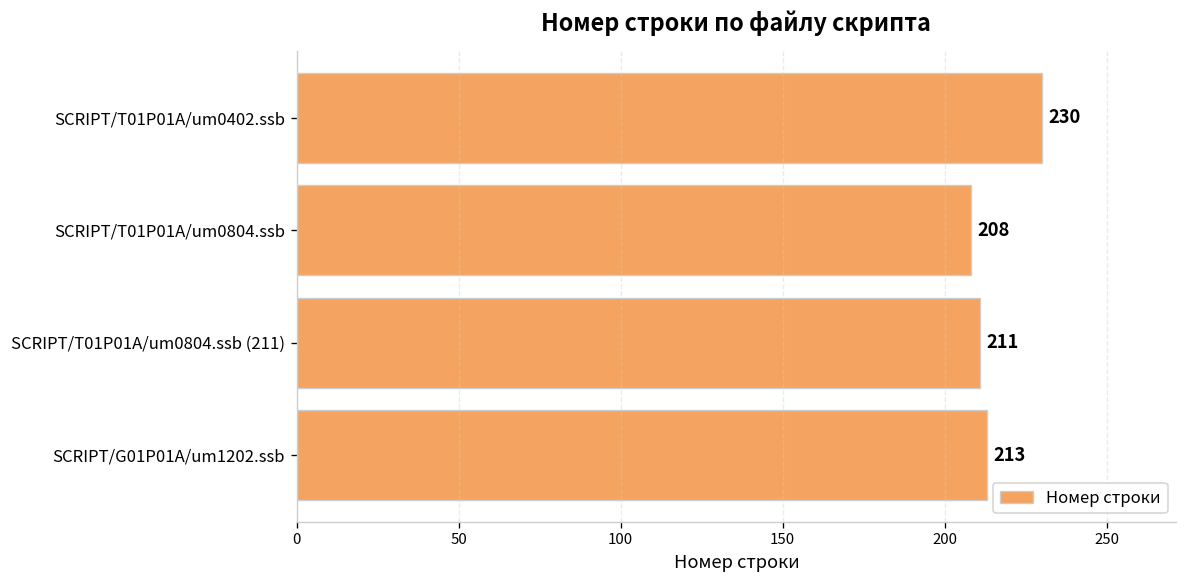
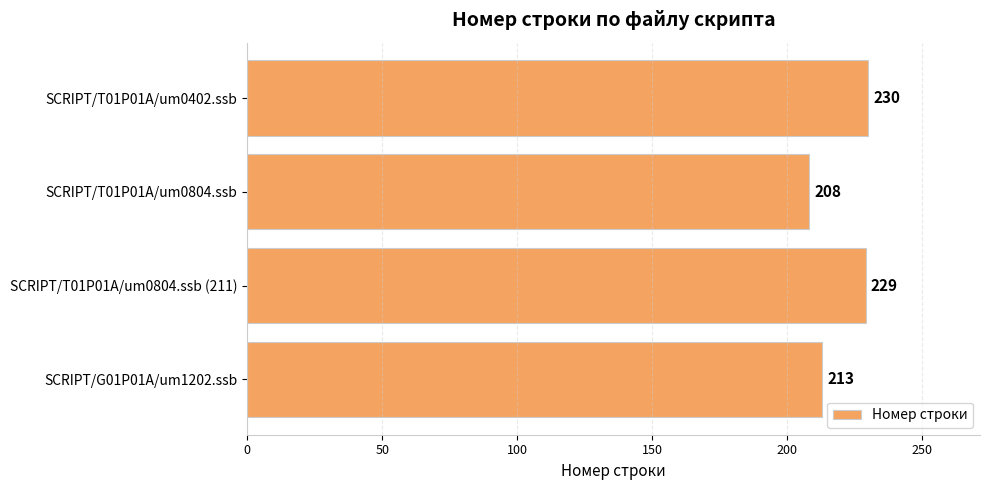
SCRIPT/T01P01A/um0804.ssb (211): 211 -> 229
